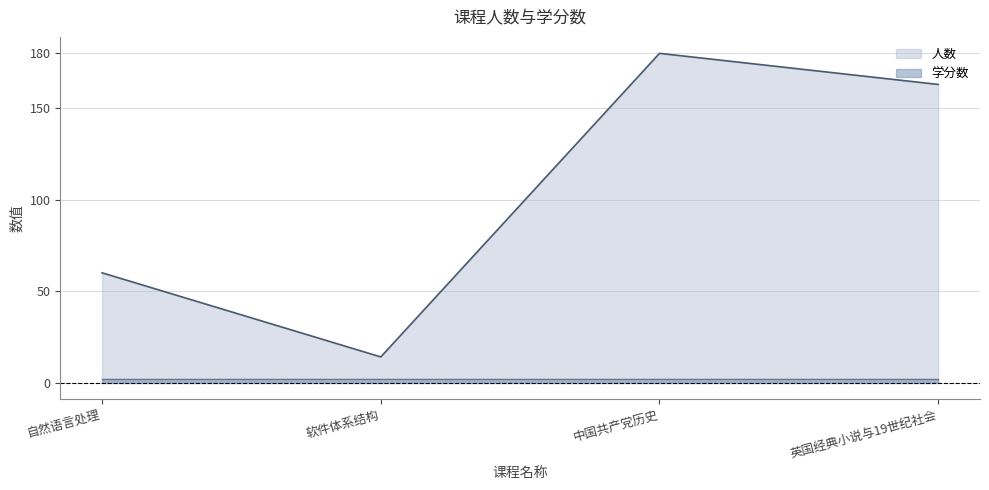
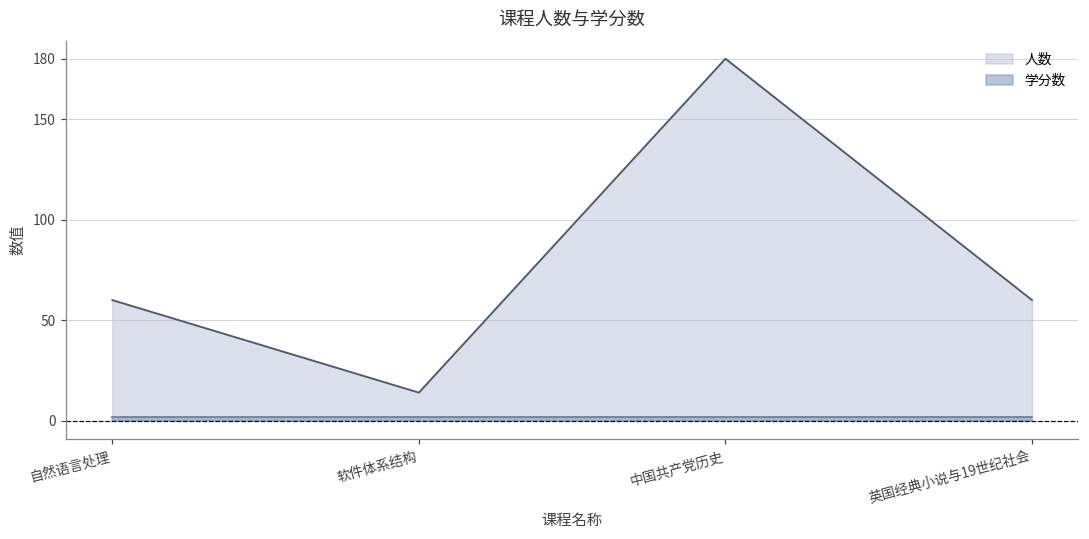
人数, 英国经典小说与19世纪社会: 163 -> 60
